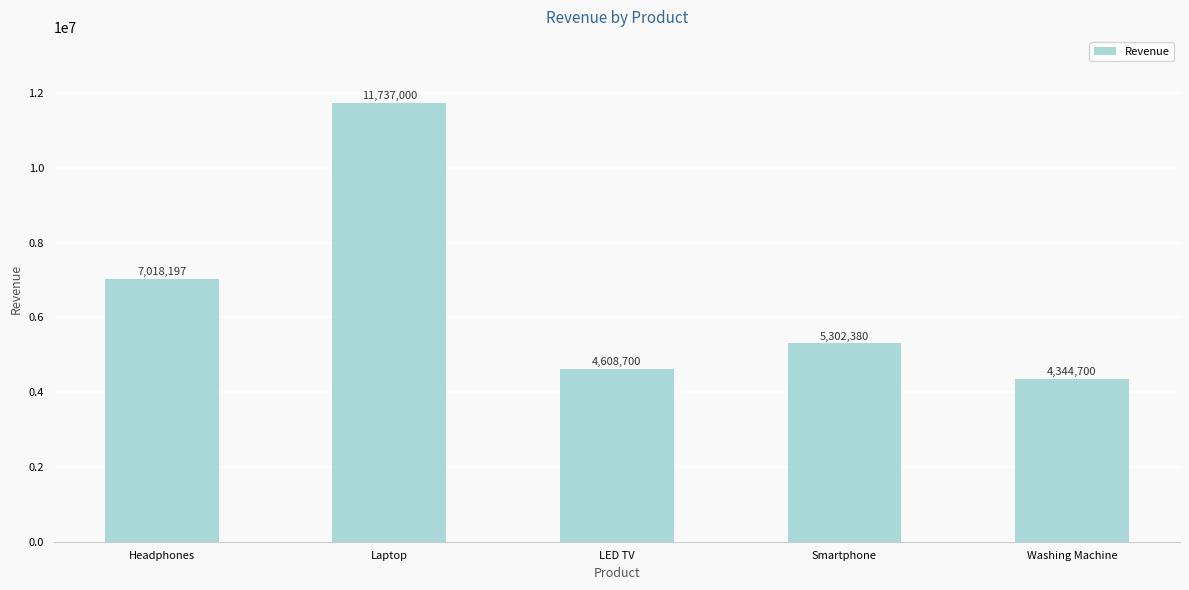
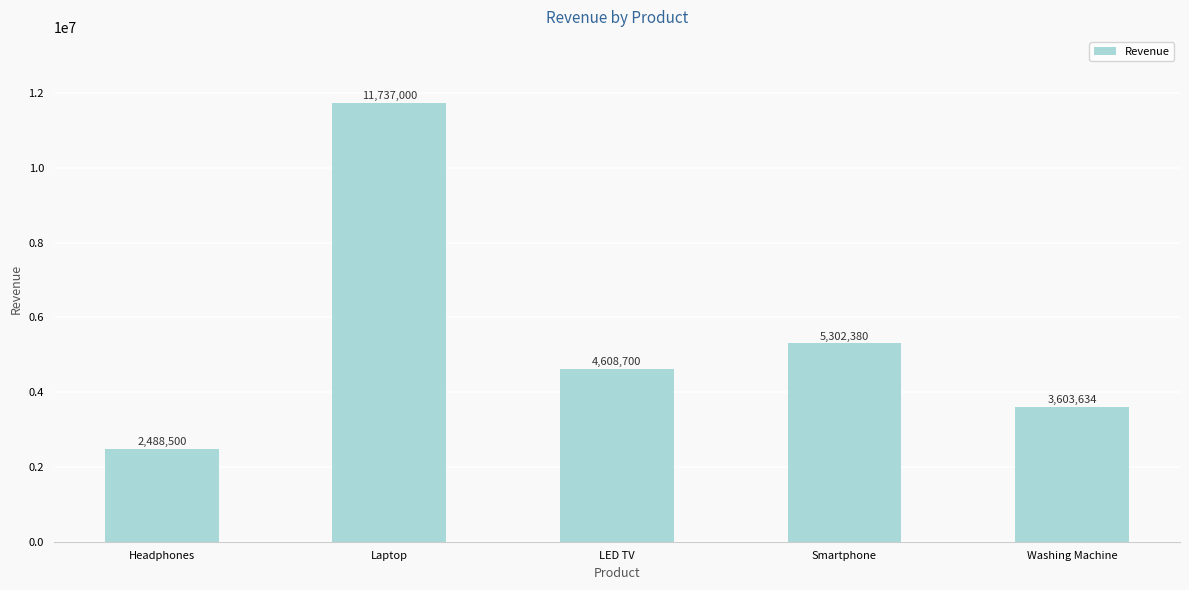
Headphones: 7,018,197 -> 2,488,500
Washing Machine: 4,344,700 -> 3,603,634
